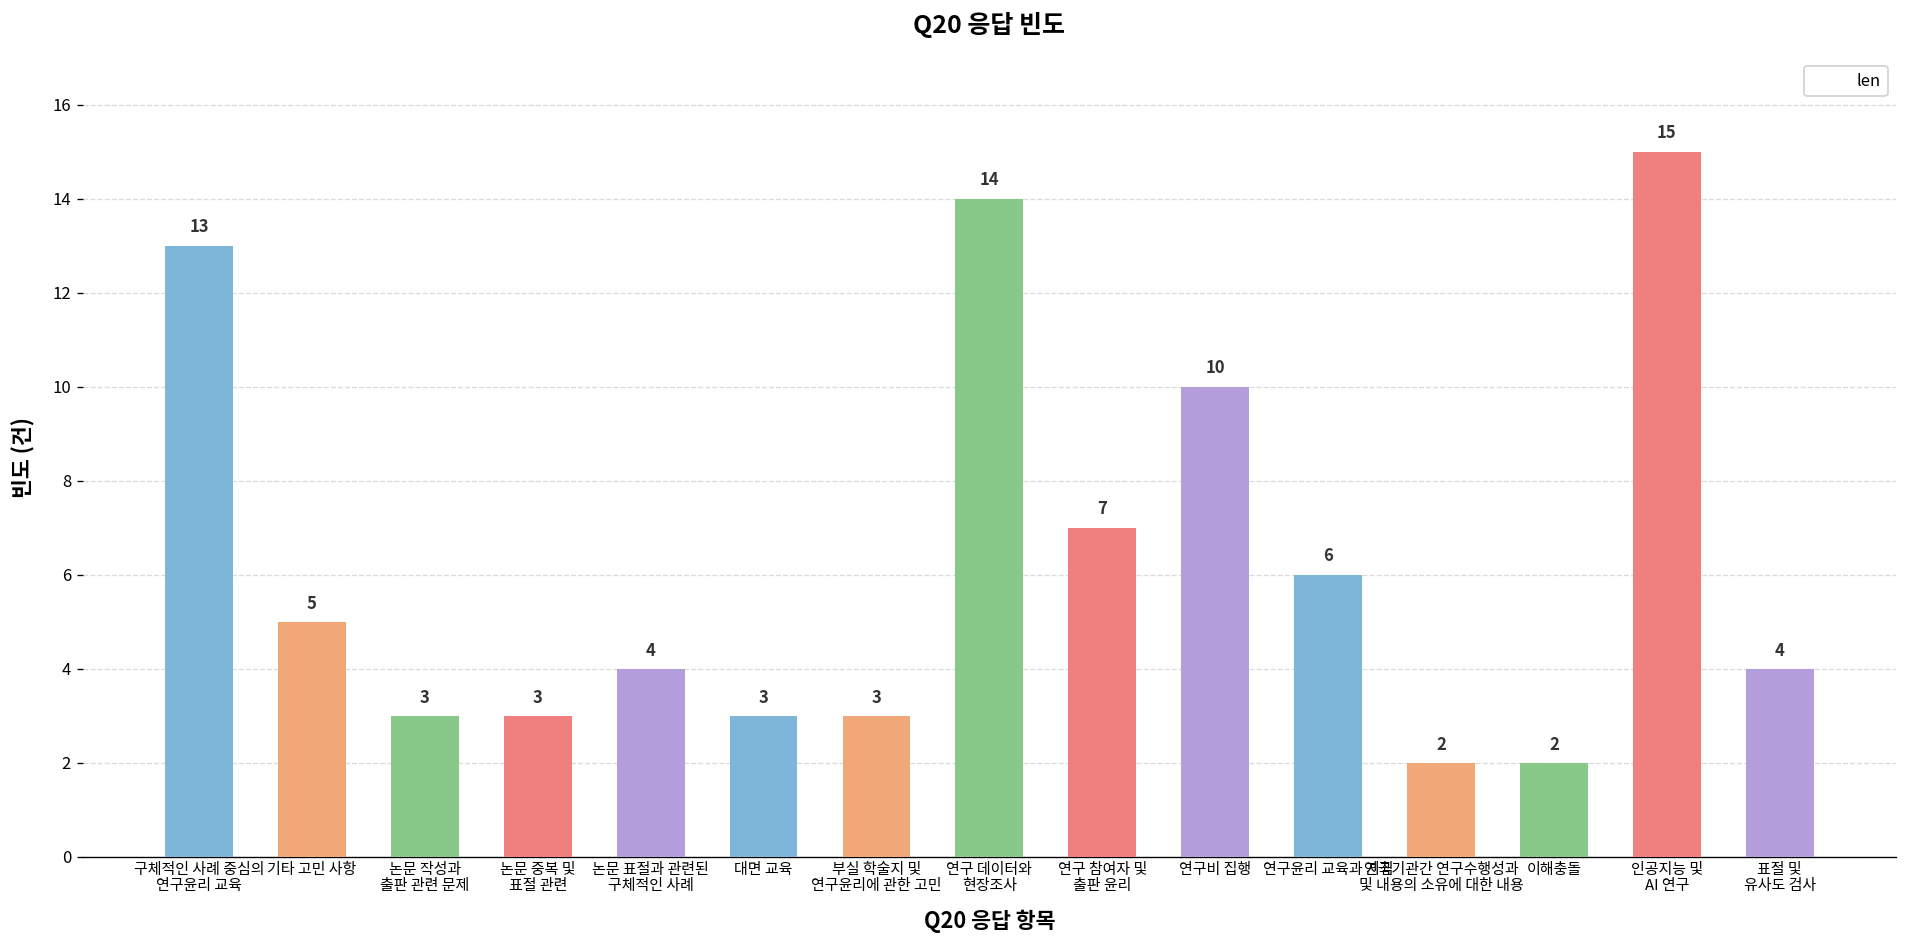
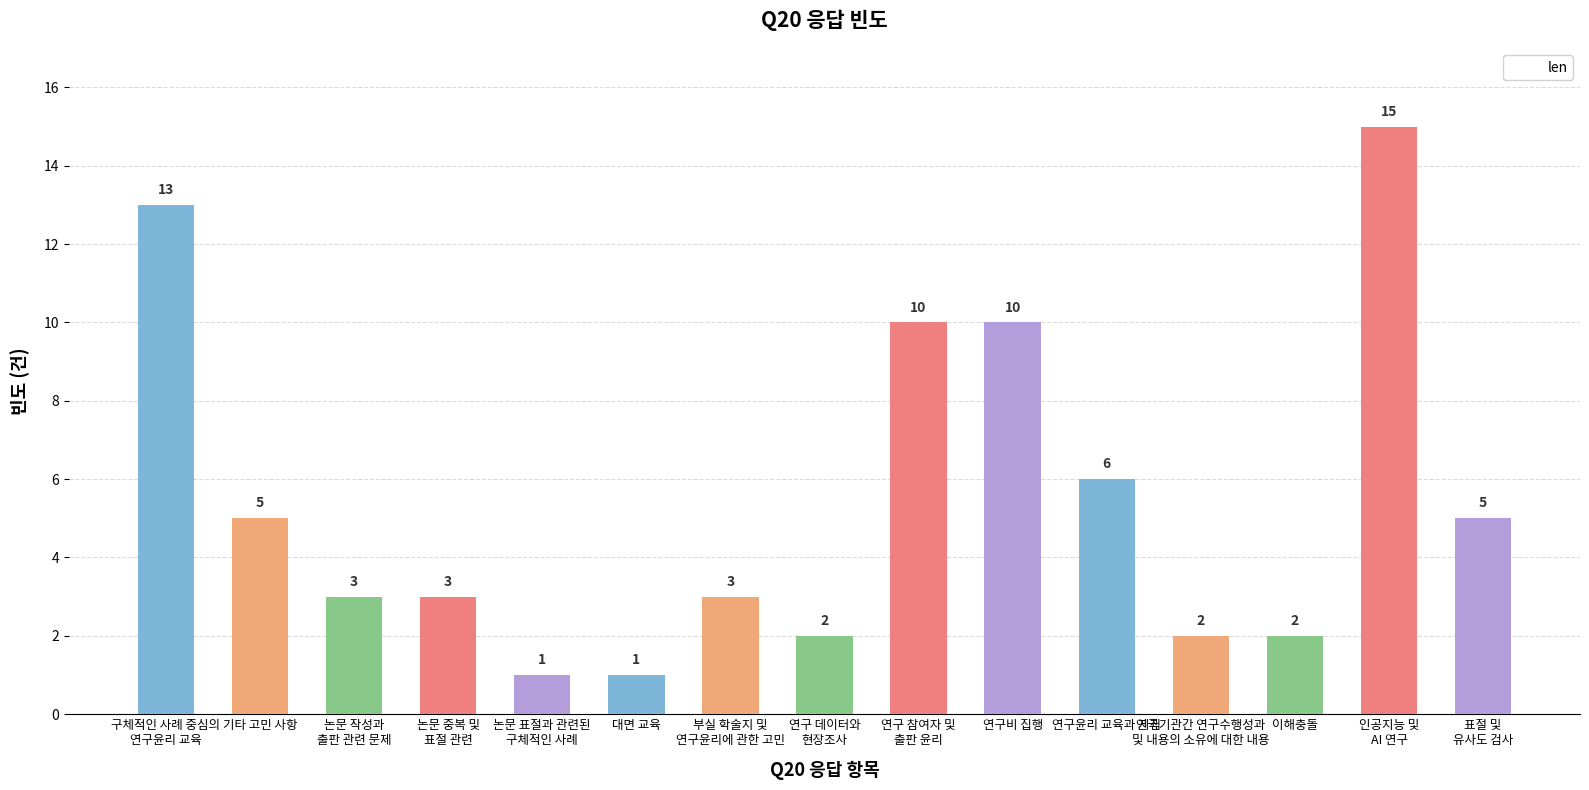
논문 표절과 관련된 구체적인 사례: 4 -> 1
대면 교육: 3 -> 1
연구 데이터와 현장조사: 14 -> 2
연구 참여자 및 출판 윤리: 7 -> 10
표절 및 유사도 검사: 4 -> 5
